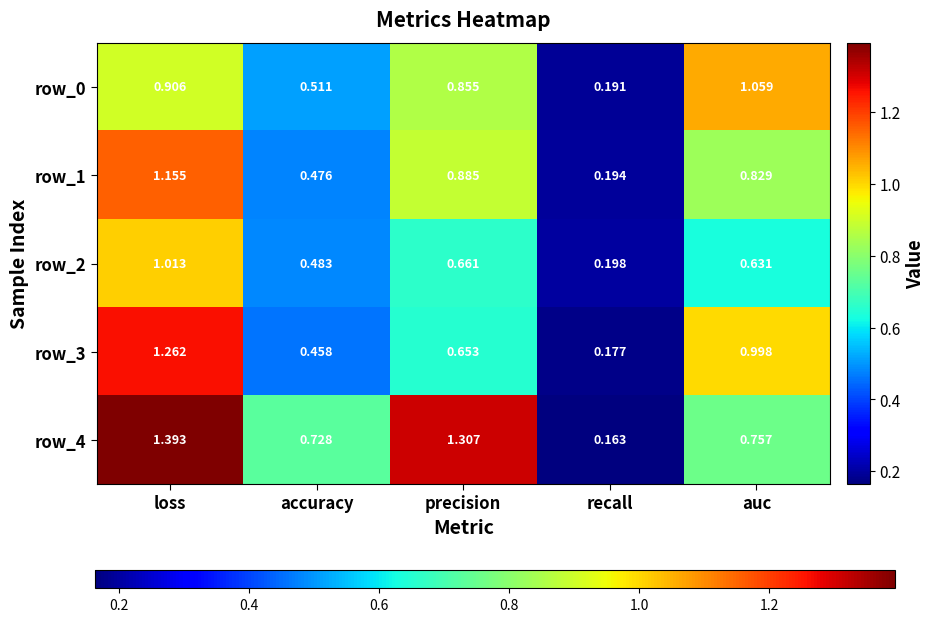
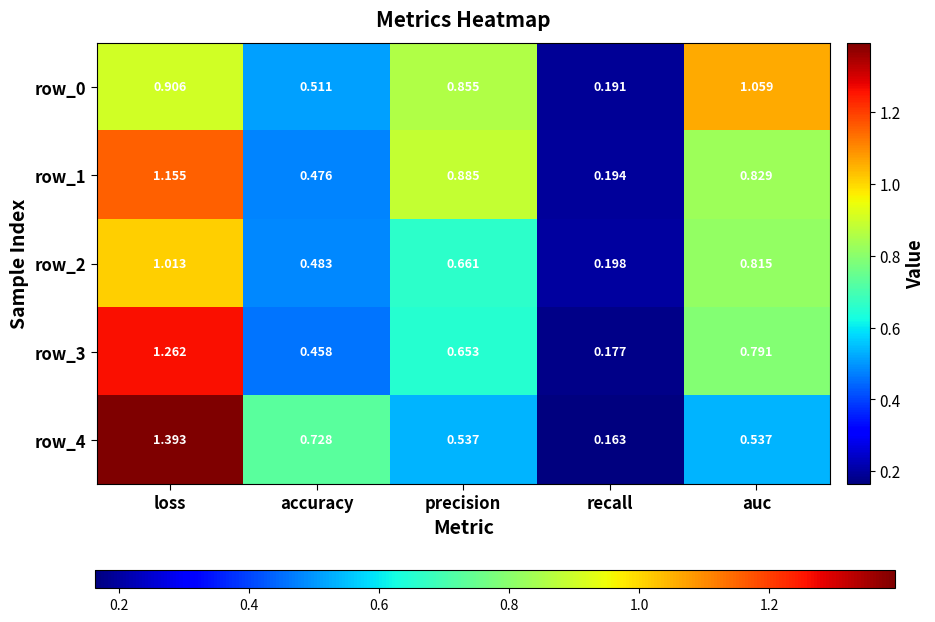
row_2, auc: 0.631 -> 0.815
row_3, auc: 0.998 -> 0.791
row_4, precision: 1.307 -> 0.537
row_4, auc: 0.757 -> 0.537
